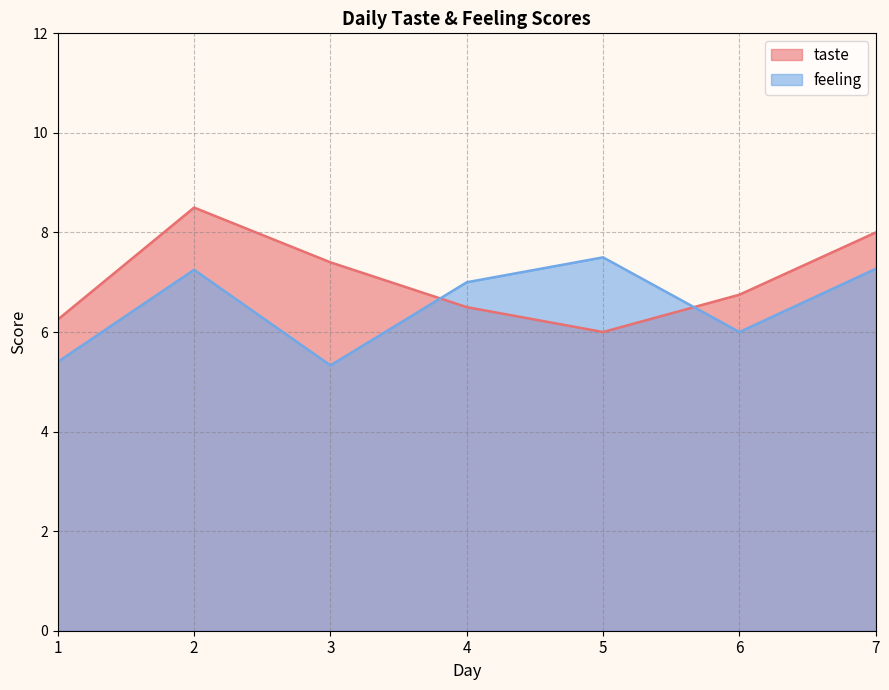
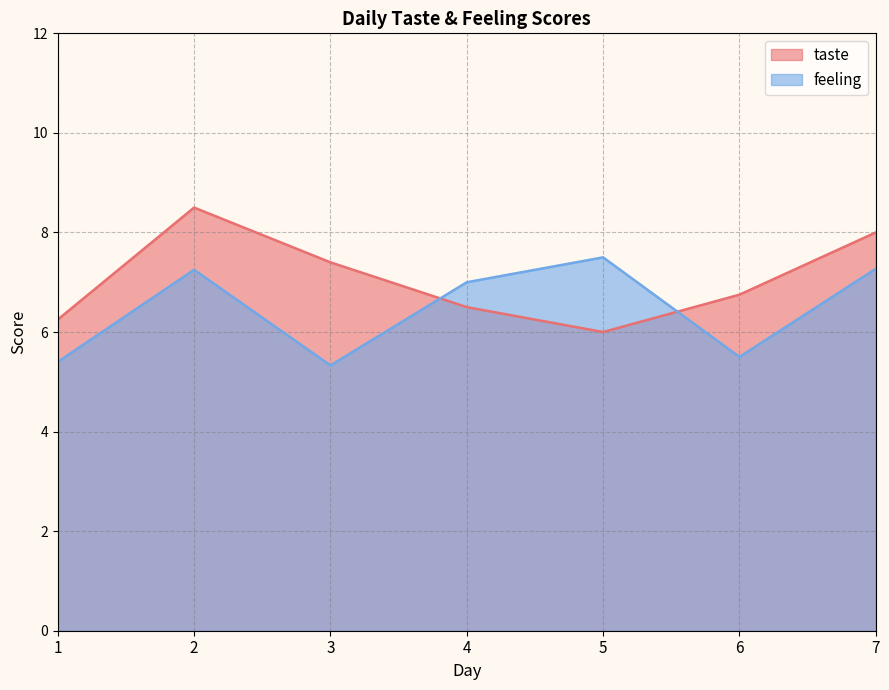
feeling, 6: 6.0 -> 5.5
